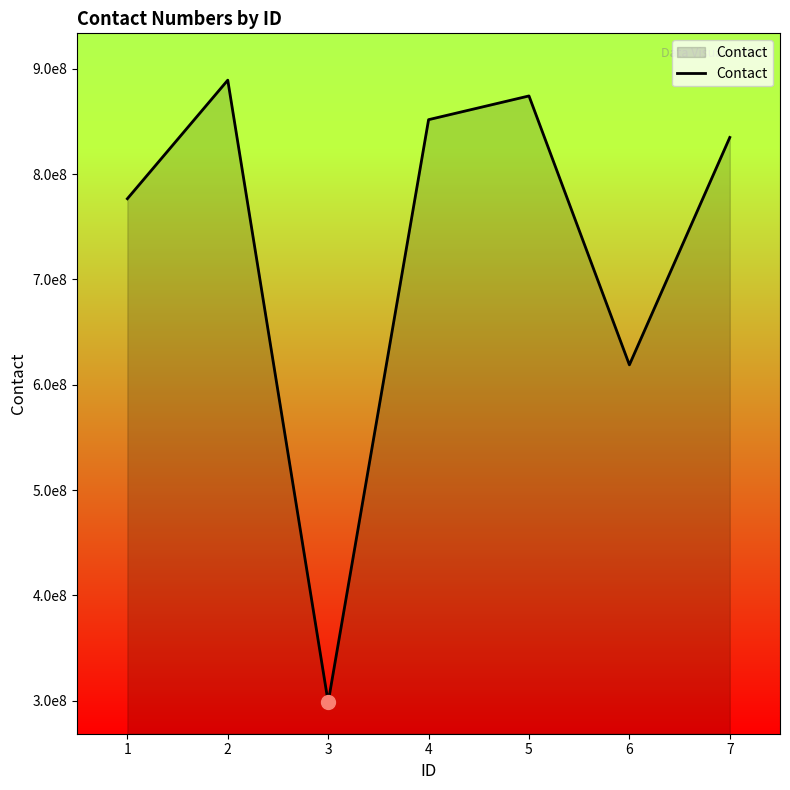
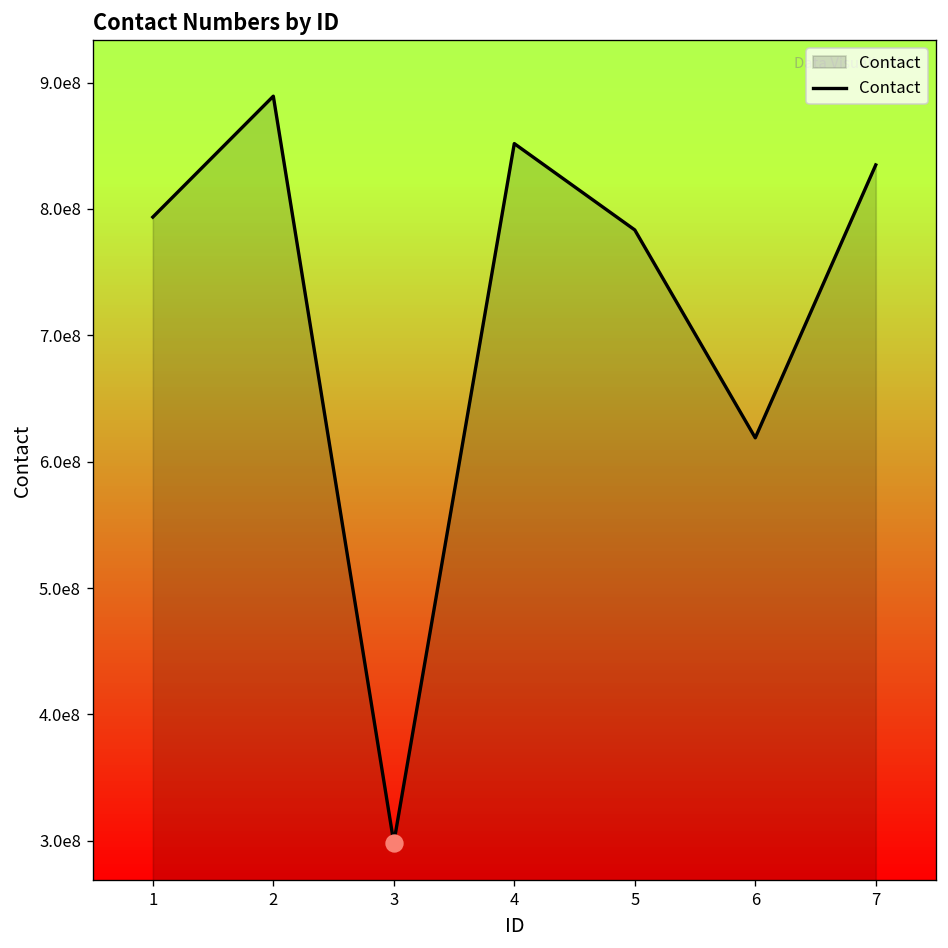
Contact, 1: 777000000 -> 794000000
Contact, 5: 874000000 -> 783000000
